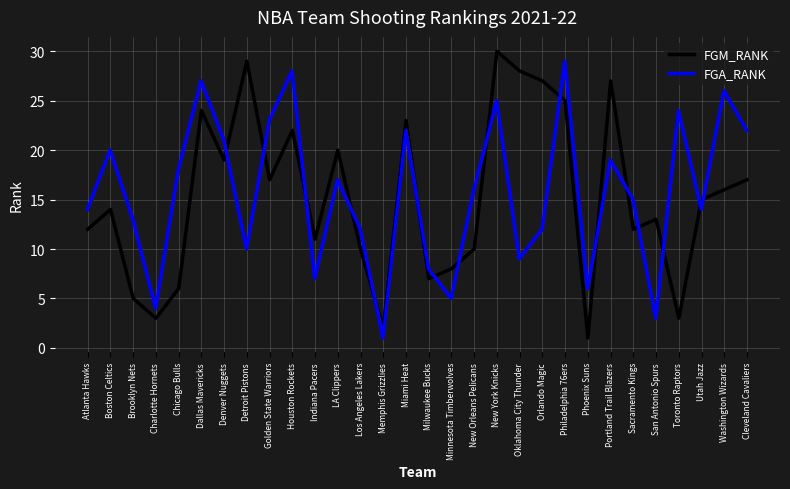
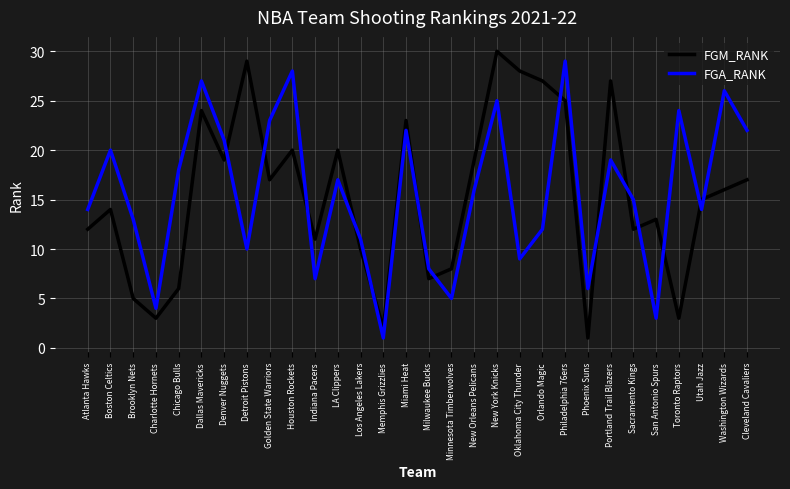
FGM_RANK, Houston Rockets: 22 -> 20
FGA_RANK, Los Angeles Lakers: 12 -> 11
FGM_RANK, New Orleans Pelicans: 10 -> 19
